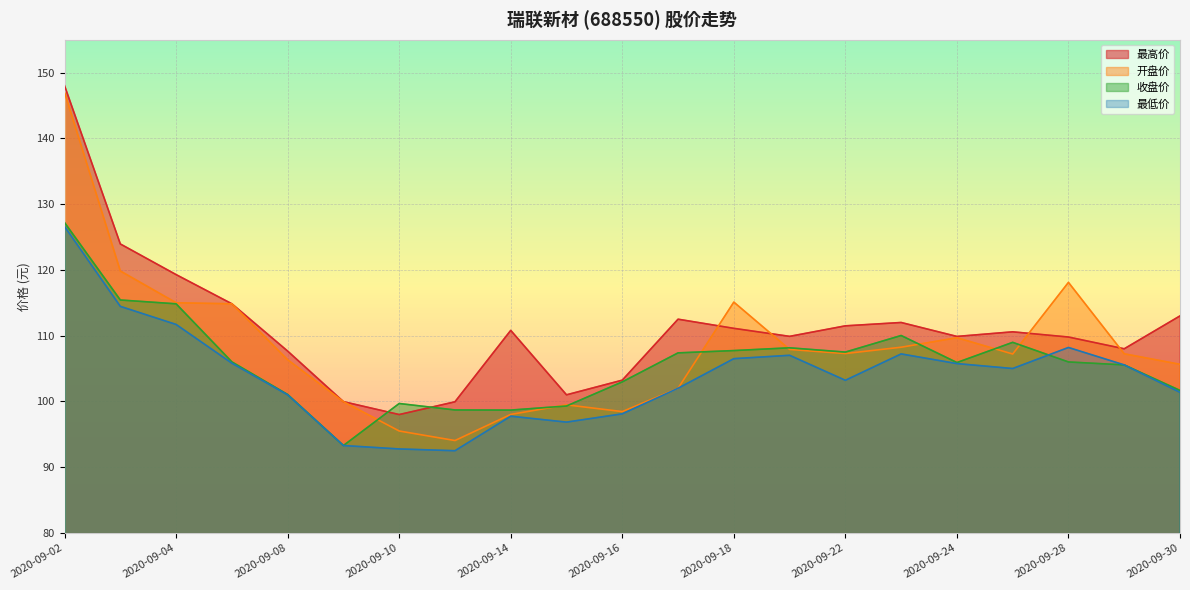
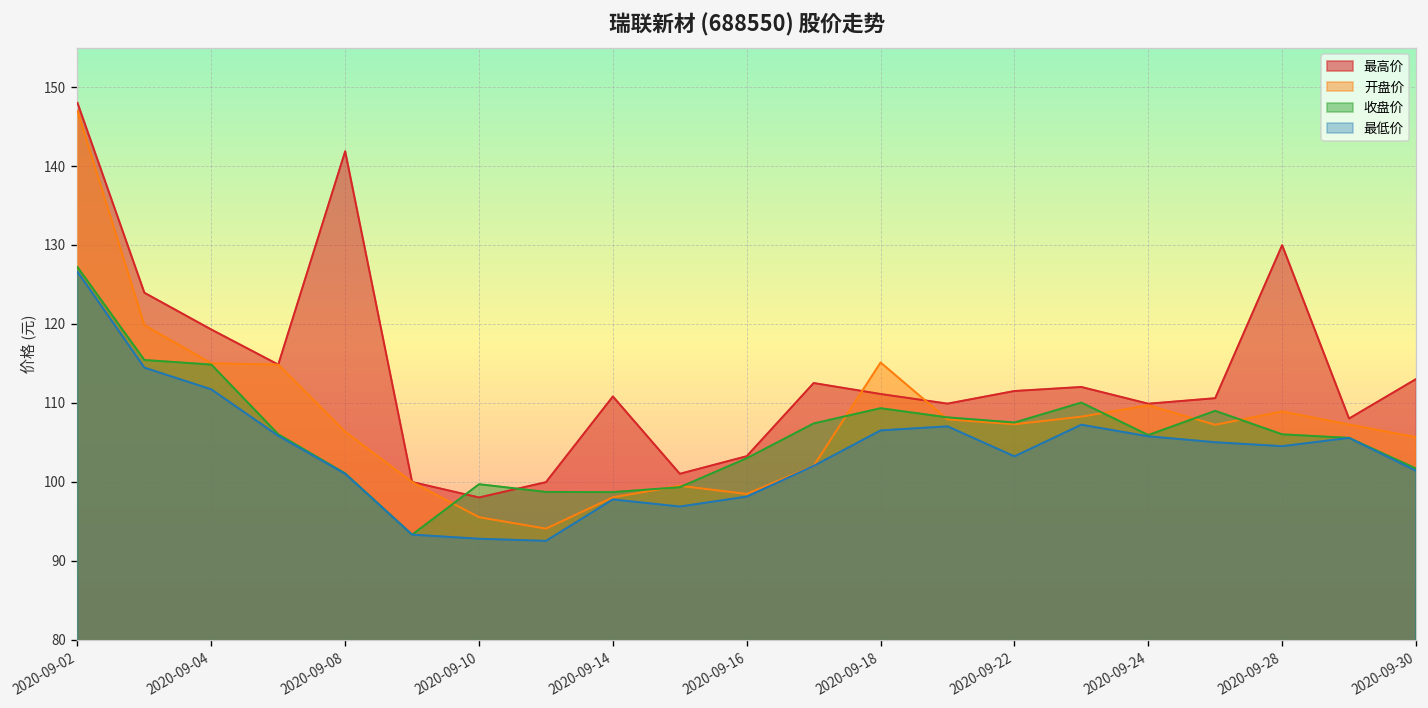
最高价, 2020-09-08: 108 -> 142
收盘价, 2020-09-18: 108 -> 109
最高价, 2020-09-28: 110 -> 130
开盘价, 2020-09-28: 118 -> 109
最低价, 2020-09-28: 108 -> 105
